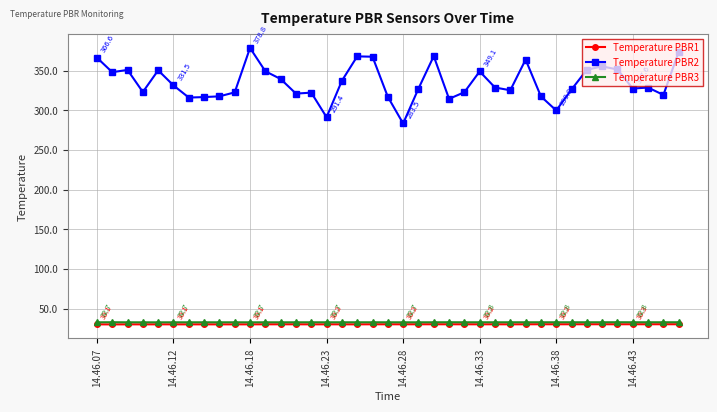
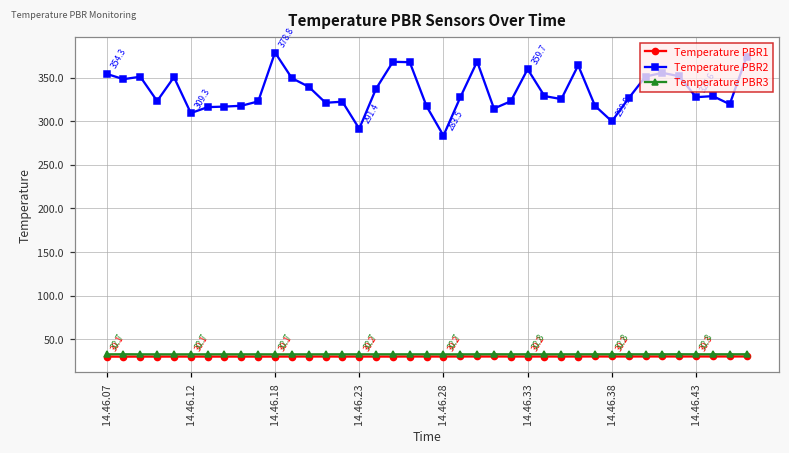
Temperature PBR2, 14.46.07: 366.6 -> 354.3
Temperature PBR2, 14.46.12: 331.5 -> 309.3
Temperature PBR2, 14.46.33: 349.1 -> 359.7
